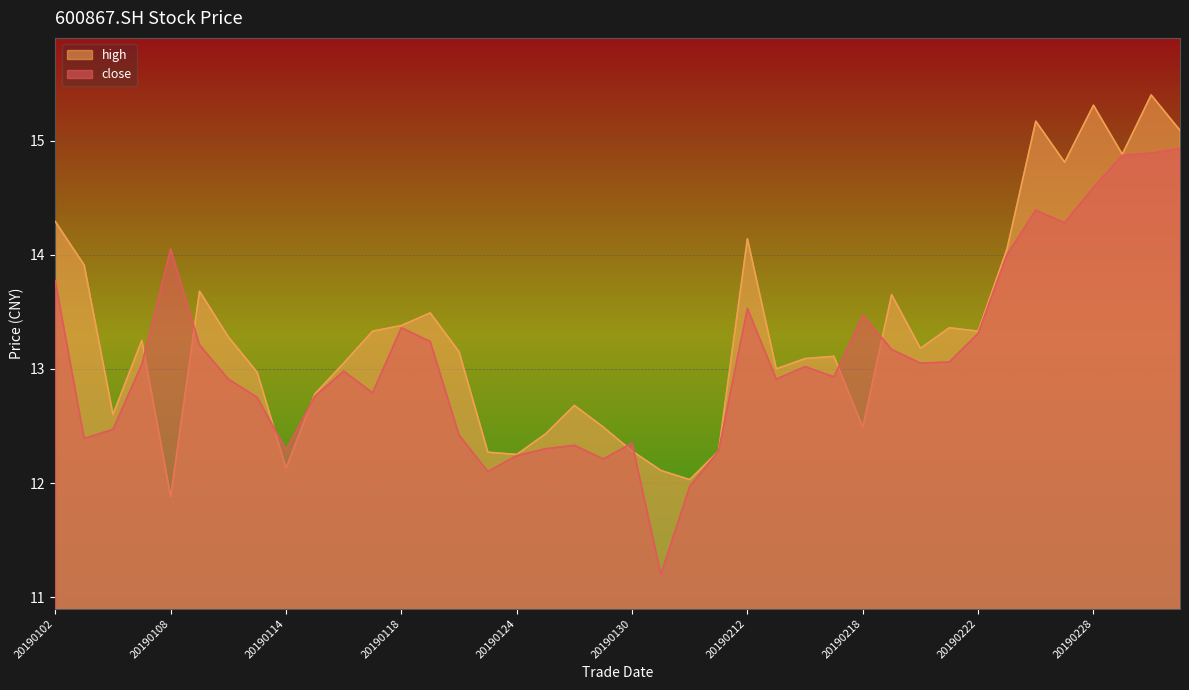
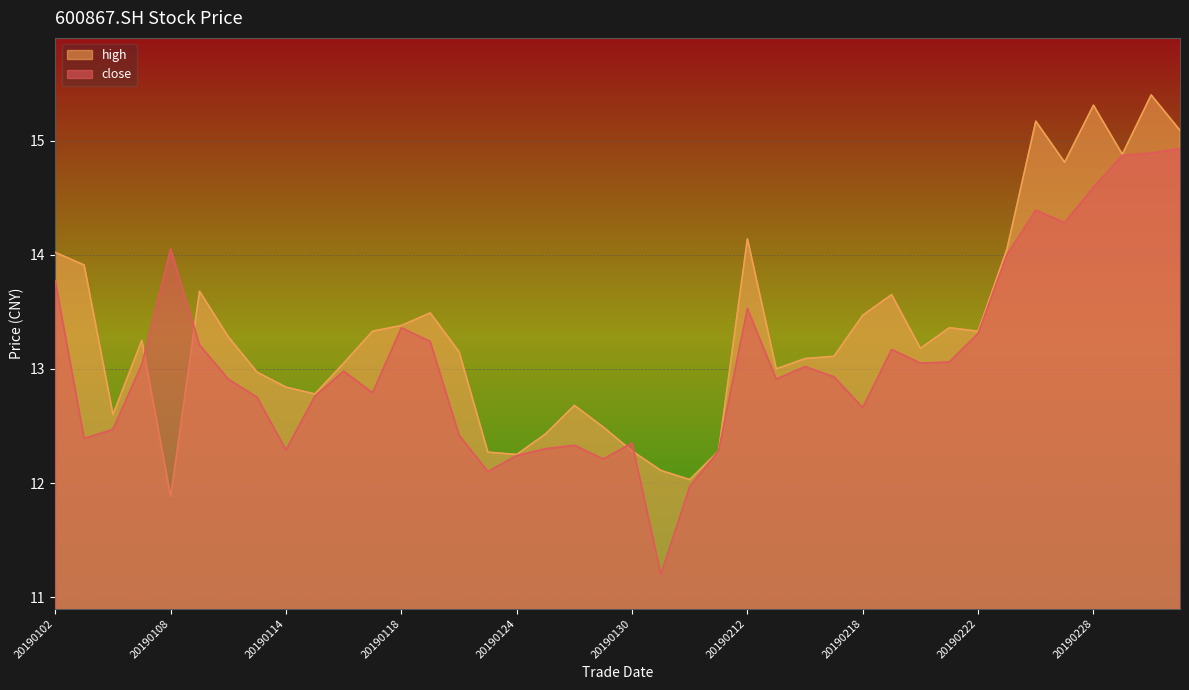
high, 20190102: 14.29 -> 14.02
high, 20190114: 12.13 -> 12.84
high, 20190218: 12.49 -> 13.47
close, 20190218: 13.47 -> 12.66
